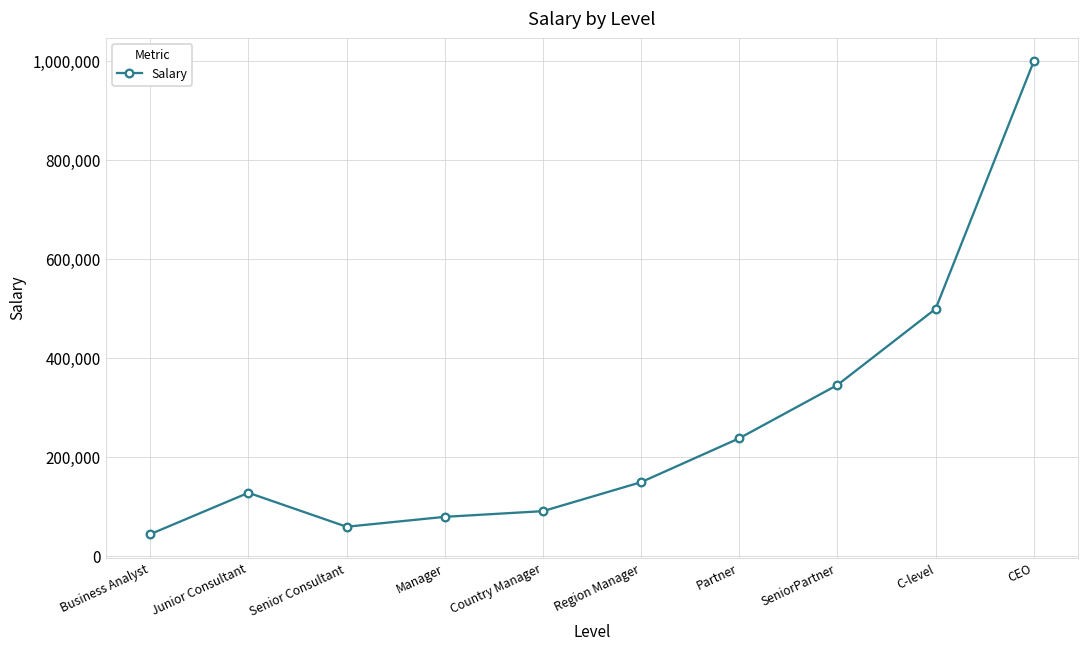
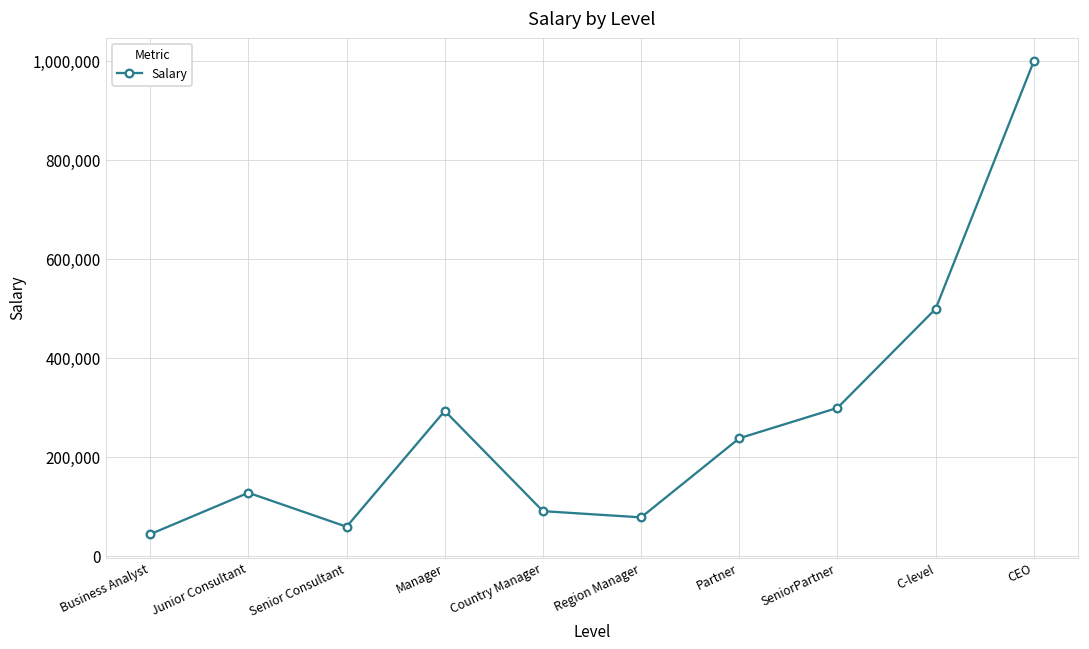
Manager: 80,000 -> 290,000
Region Manager: 150,000 -> 80,000
SeniorPartner: 350,000 -> 300,000
